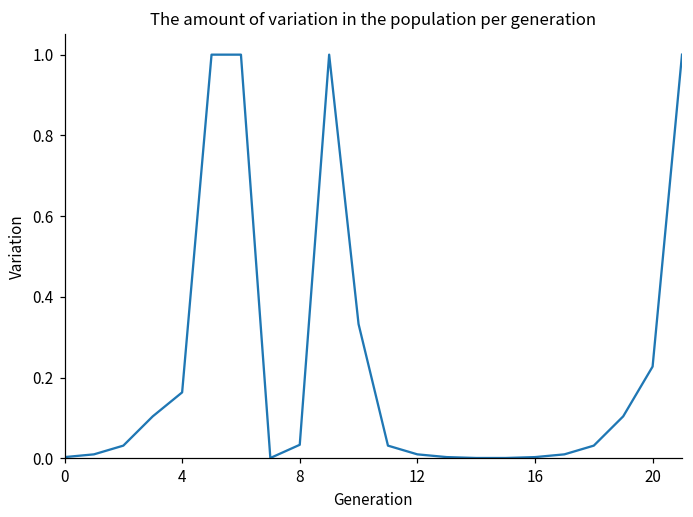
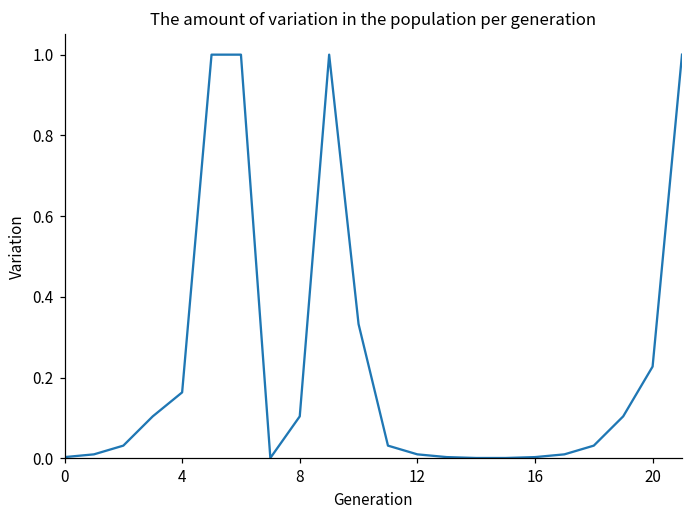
8: 0.03 -> 0.10
